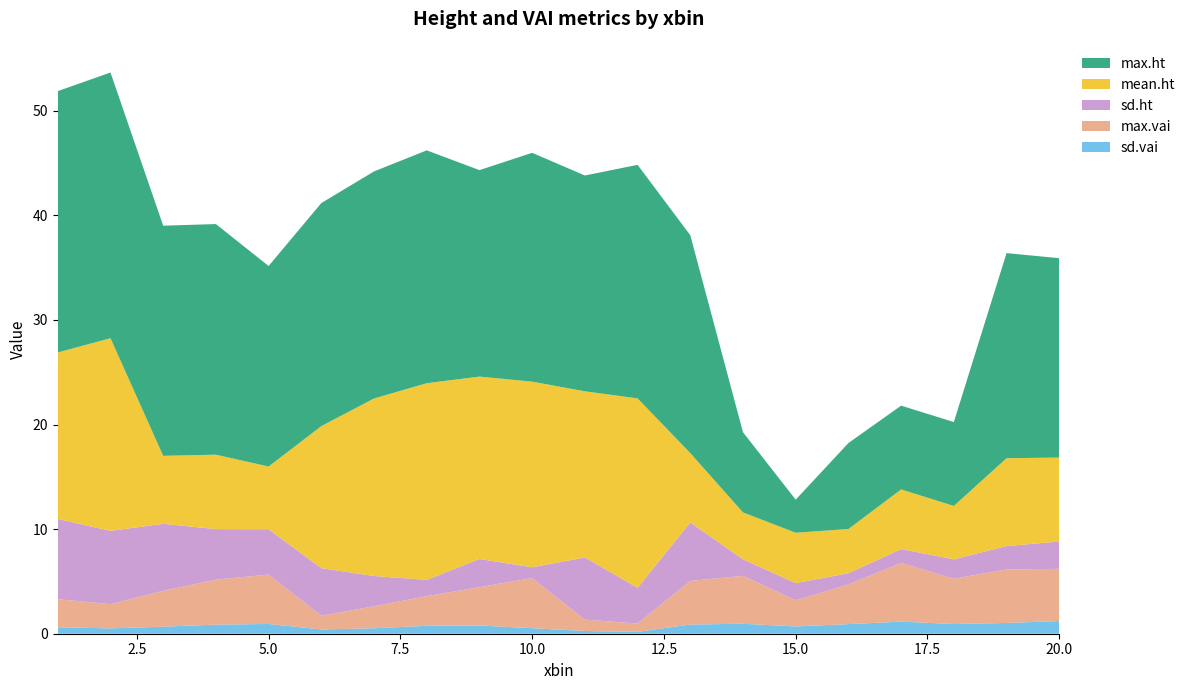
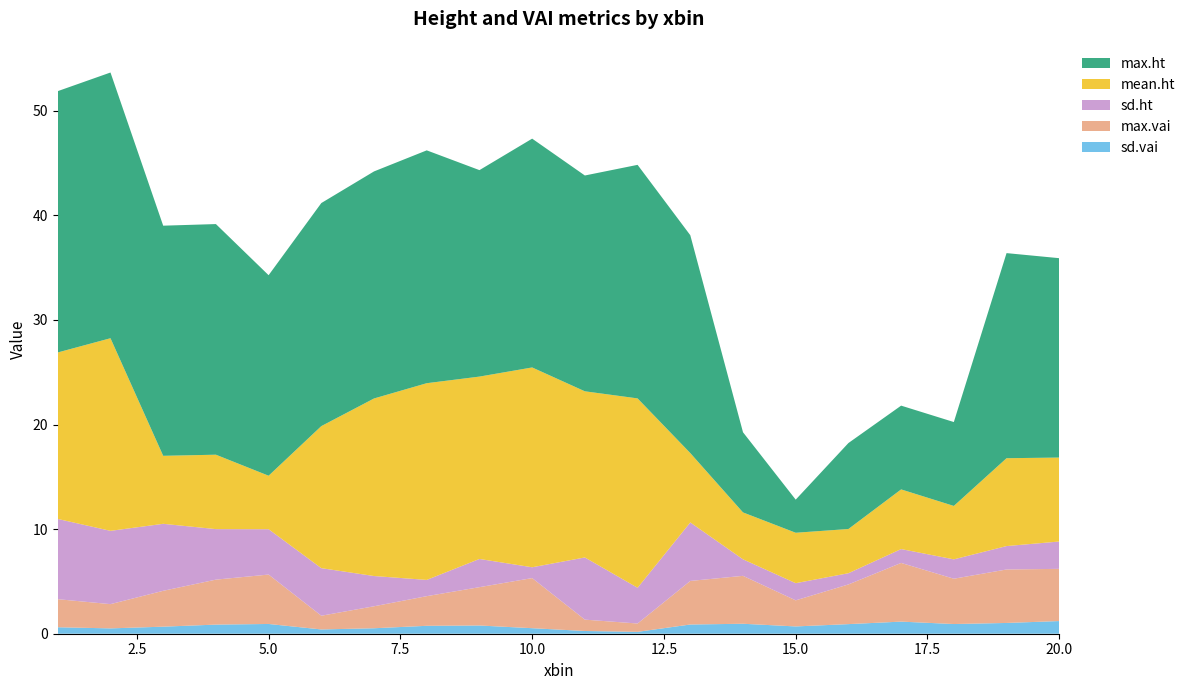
mean.ht, 5.0: 6.0 -> 5.1
mean.ht, 10.0: 17.7 -> 19.1
